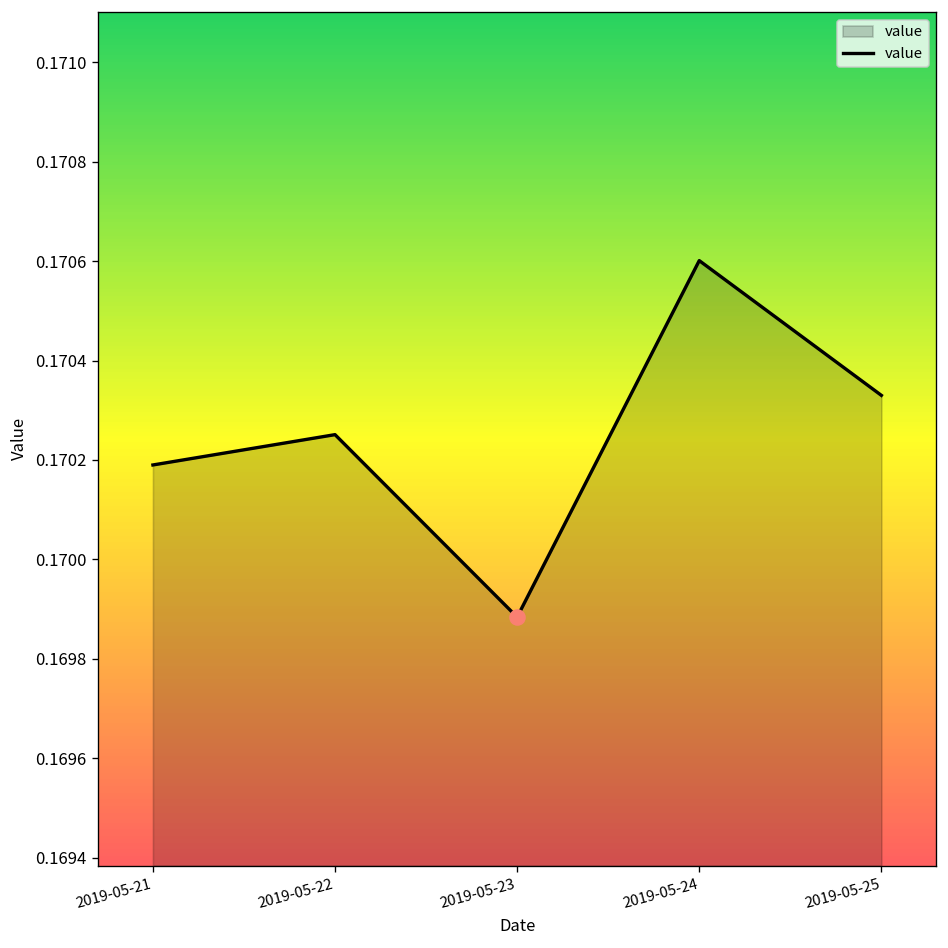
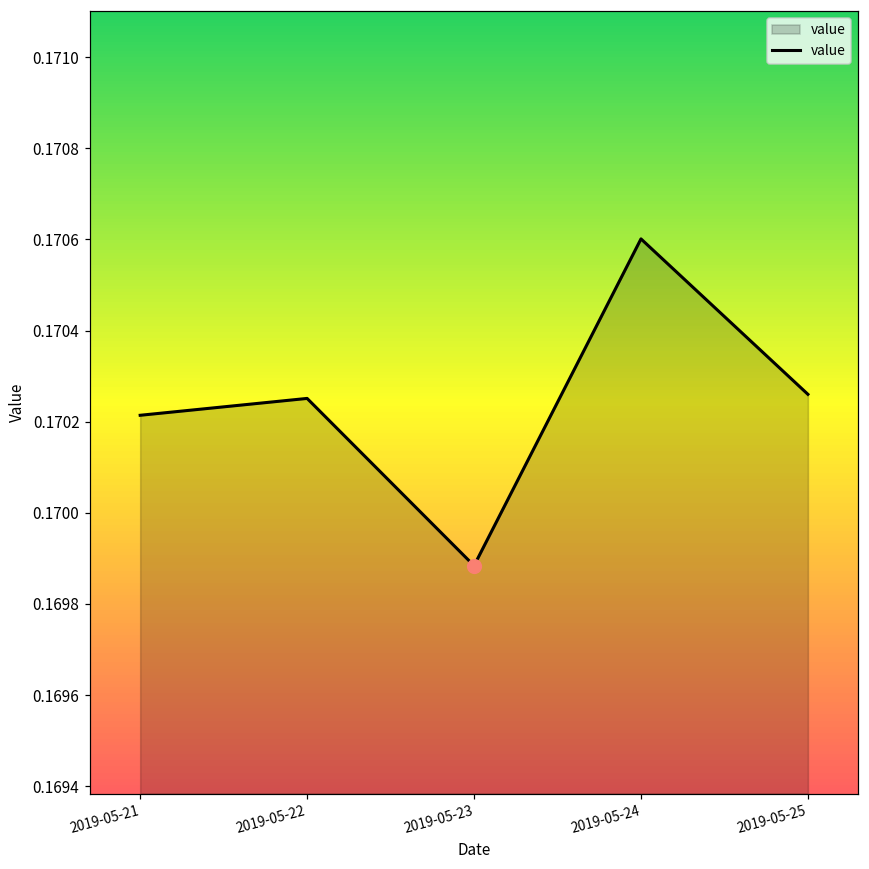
value, 2019-05-21: 0.17019 -> 0.17021
value, 2019-05-25: 0.17033 -> 0.17026
